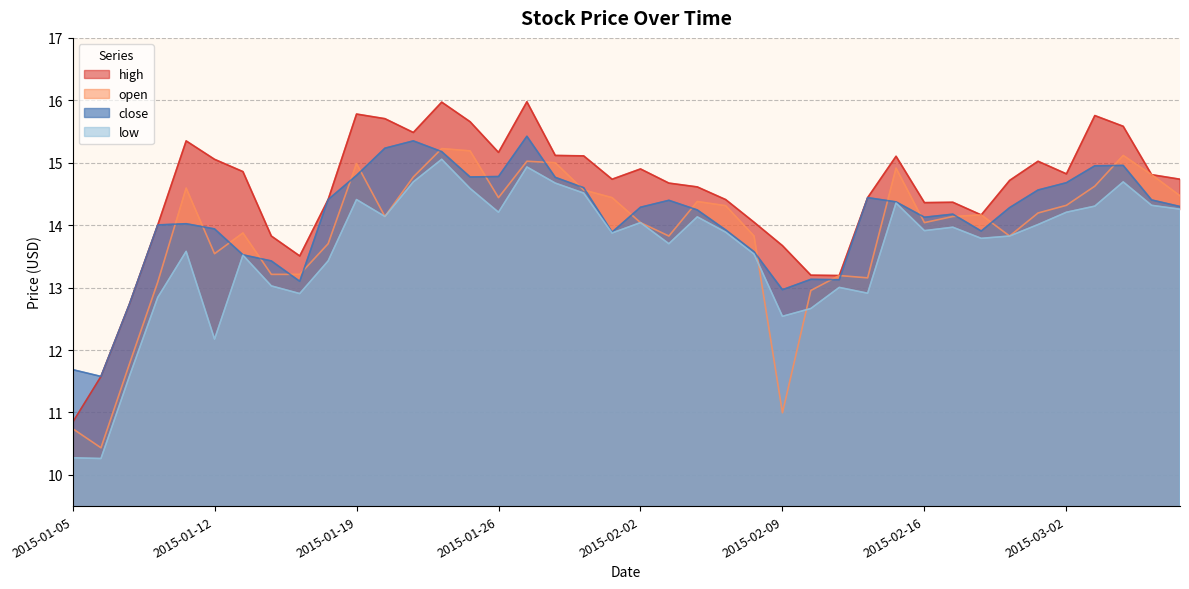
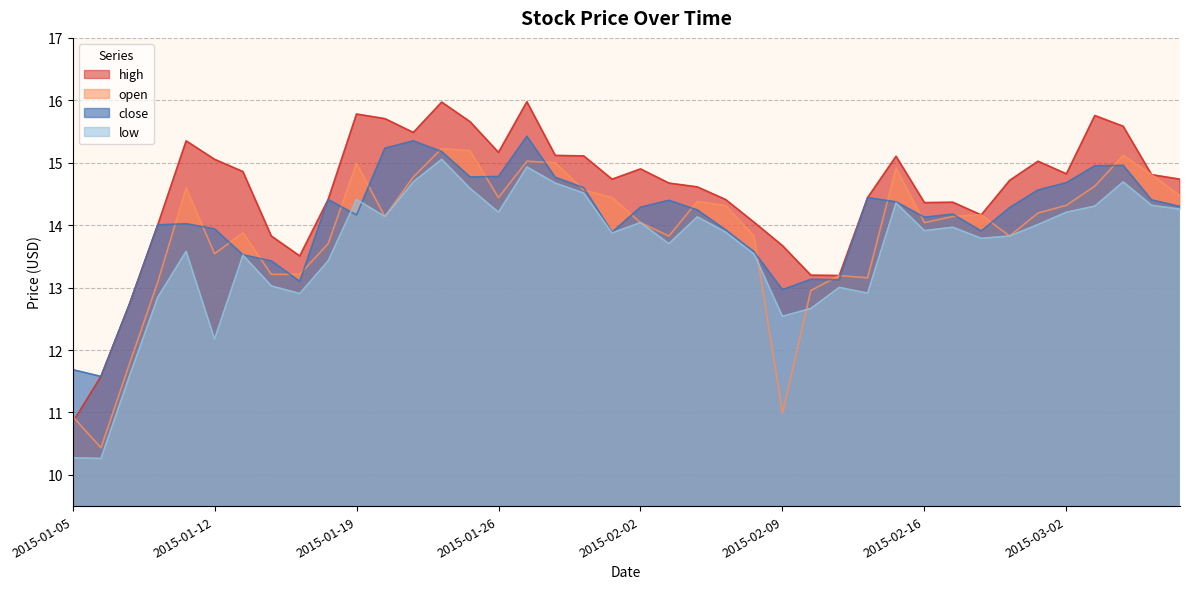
open, 2015-01-05: 10.7 -> 10.9
close, 2015-01-19: 14.8 -> 14.2
